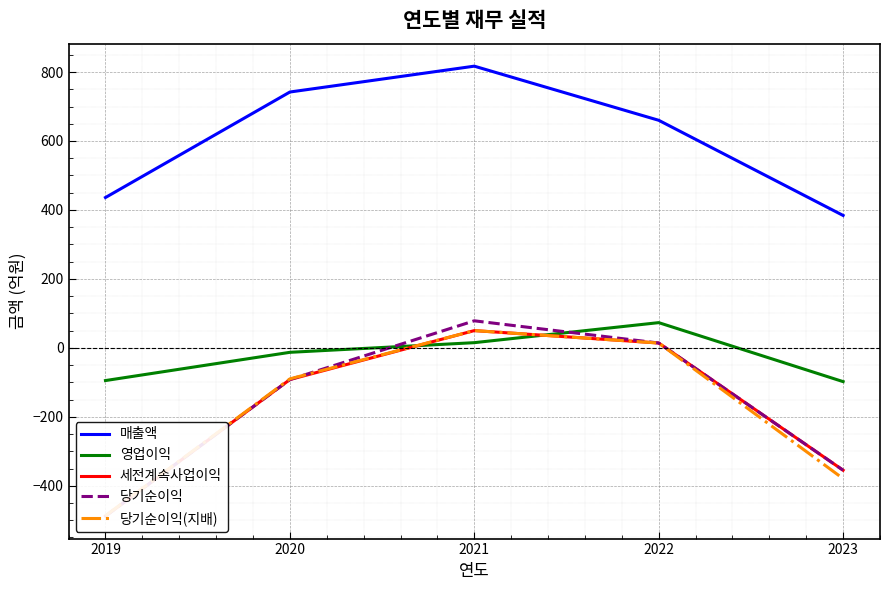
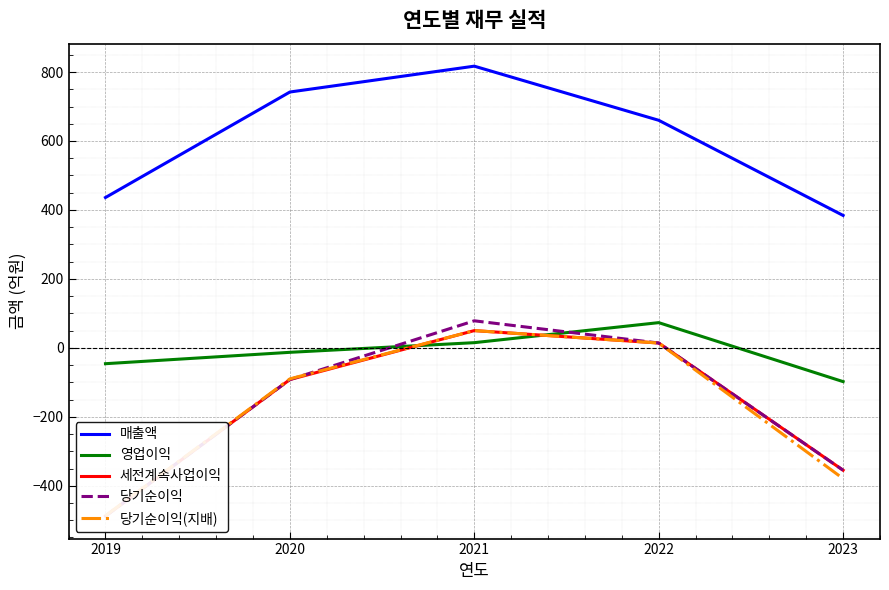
영업이익, 2019: -90 -> -50
